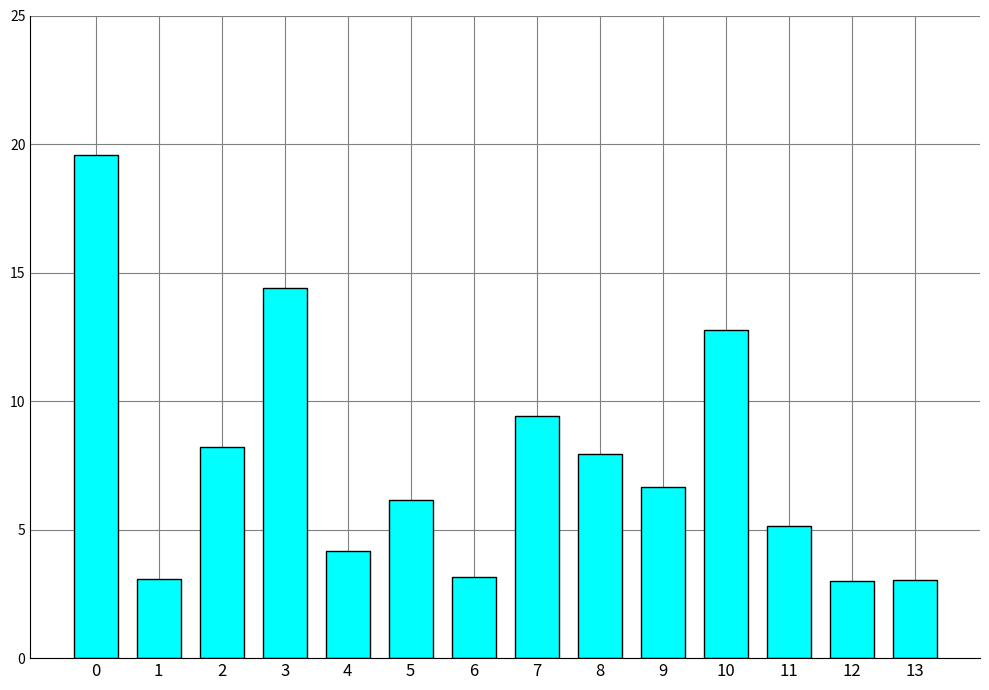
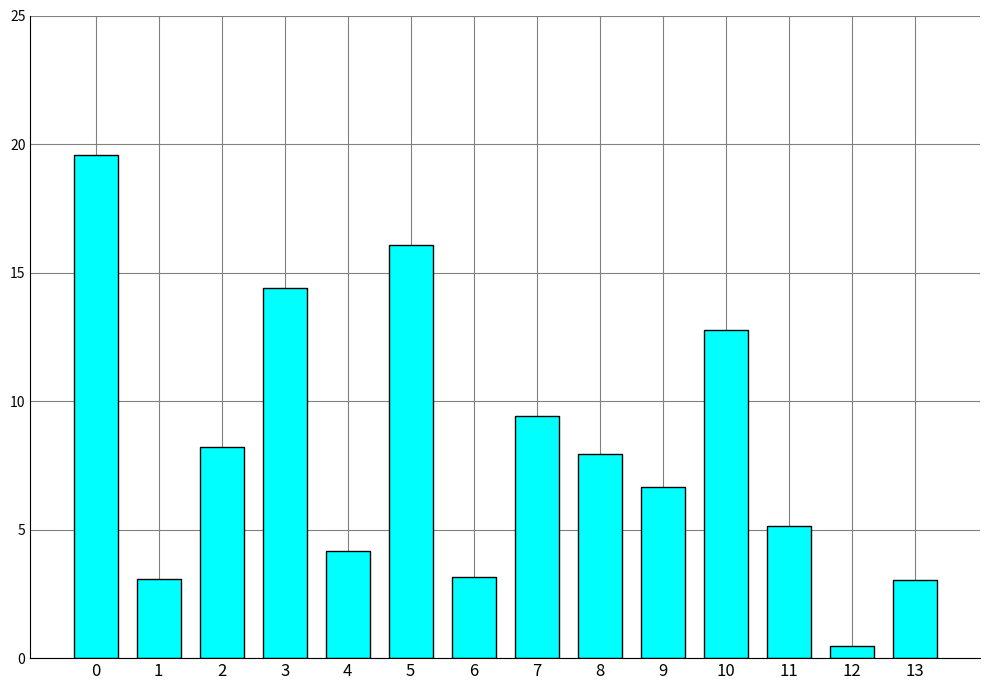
5: 6.1 -> 16.1
12: 3.0 -> 0.5
